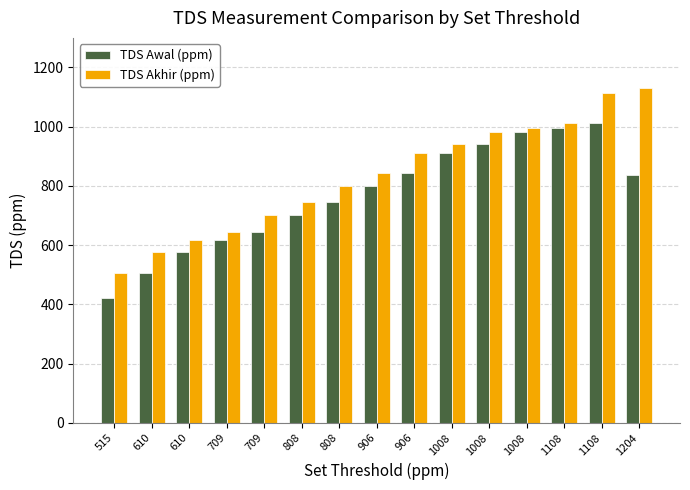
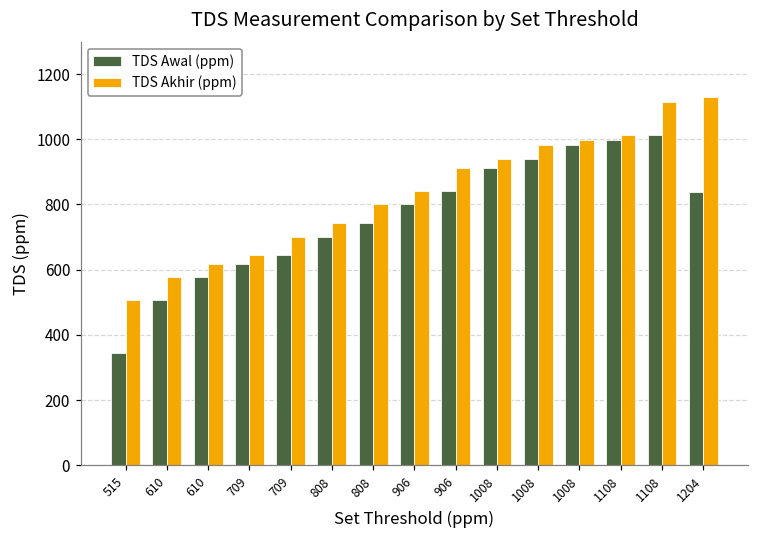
TDS Awal (ppm), 515: 420 -> 350
